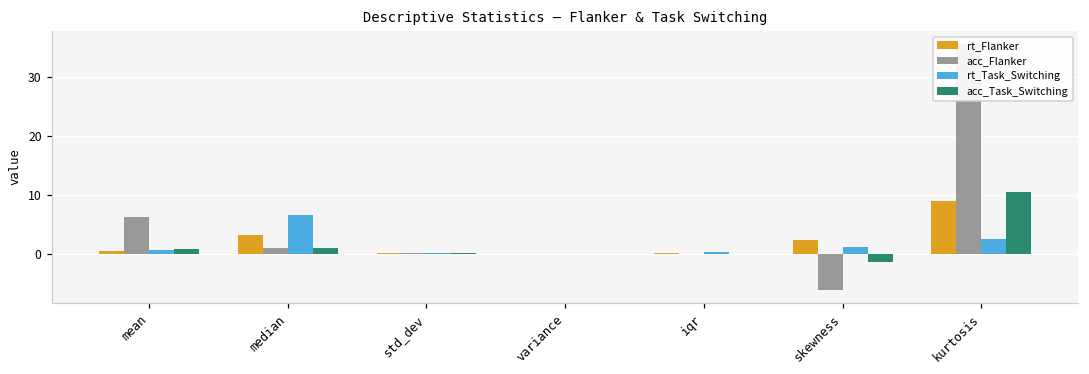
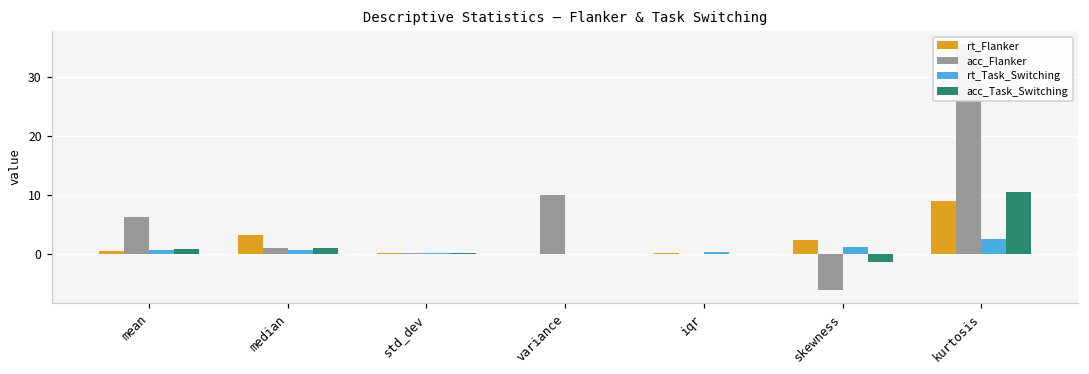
rt_Task_Switching, median: 7 -> 1
acc_Flanker, variance: 0 -> 10
